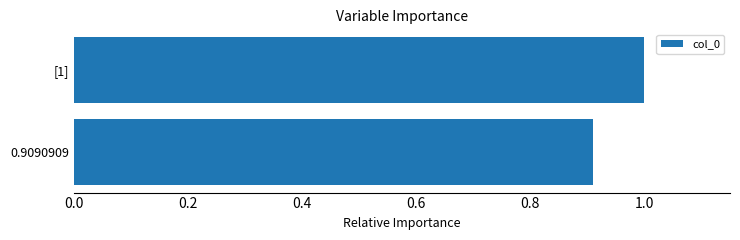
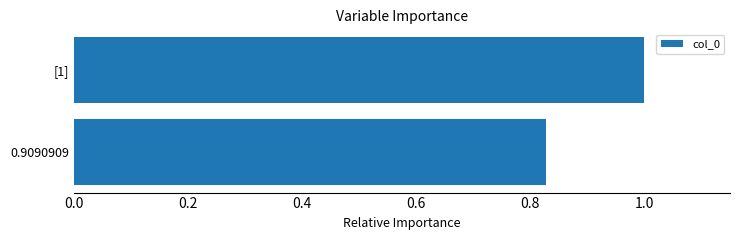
0.9090909: 0.91 -> 0.83
